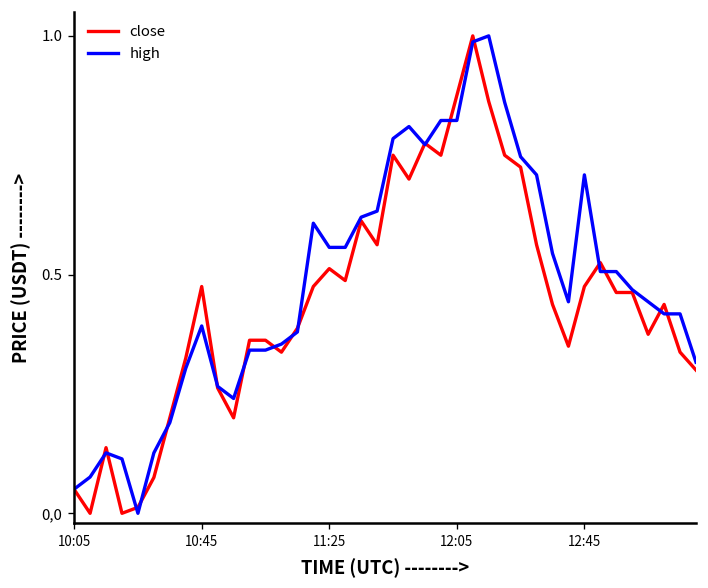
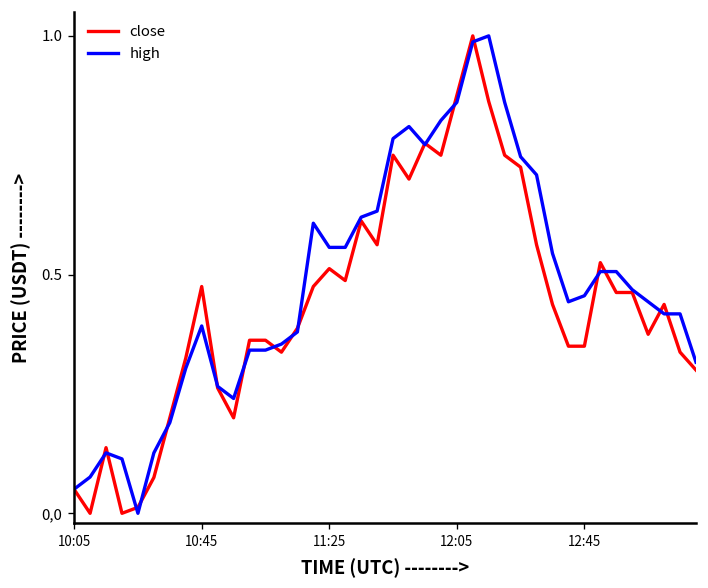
high, 12:05: 0.82 -> 0.86
close, 12:45: 0.47 -> 0.35
high, 12:45: 0.71 -> 0.46
